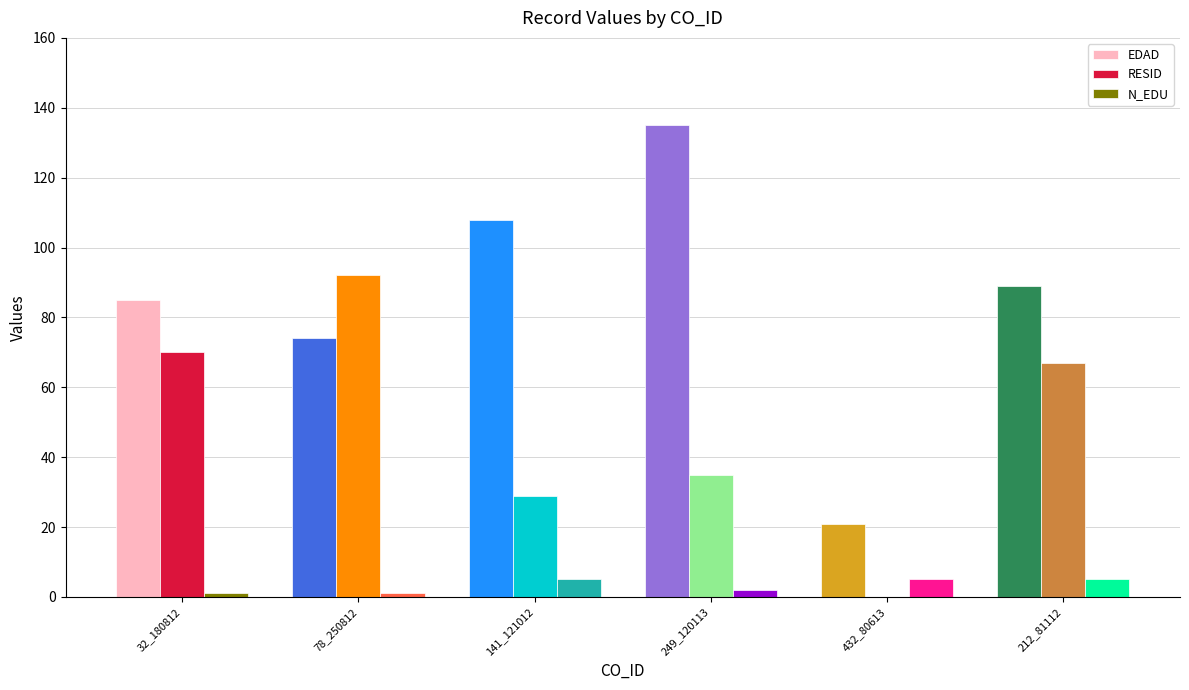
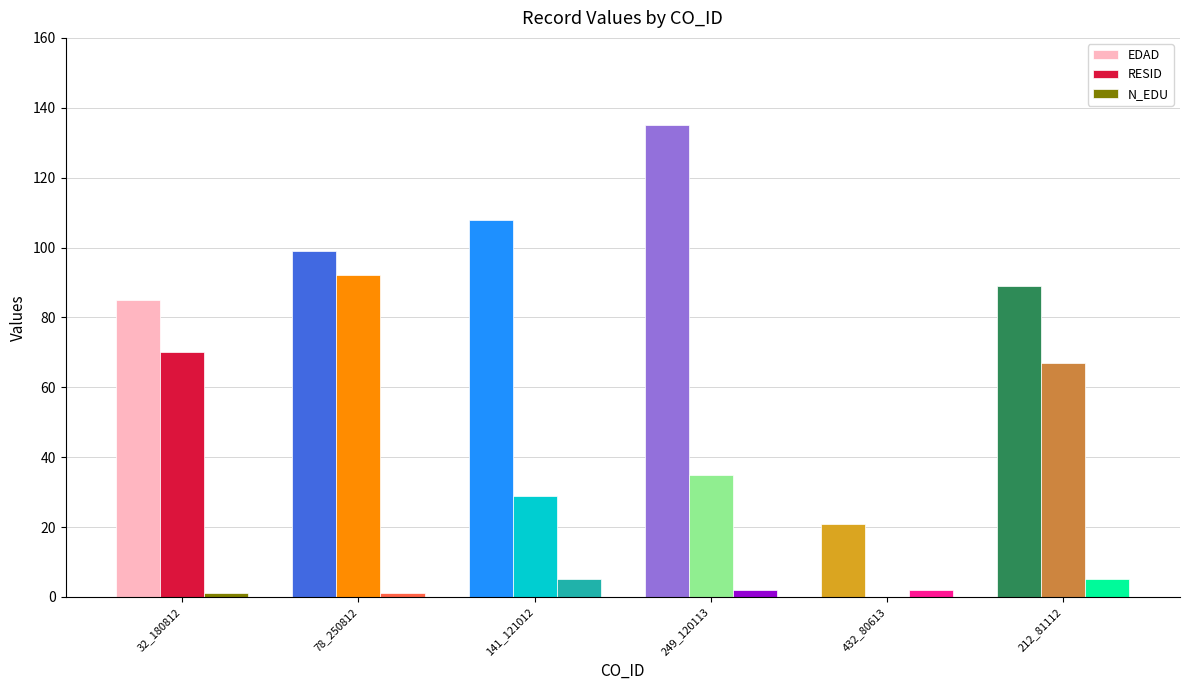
EDAD, 78_250812: 74 -> 99
N_EDU, 432_80613: 5 -> 2
